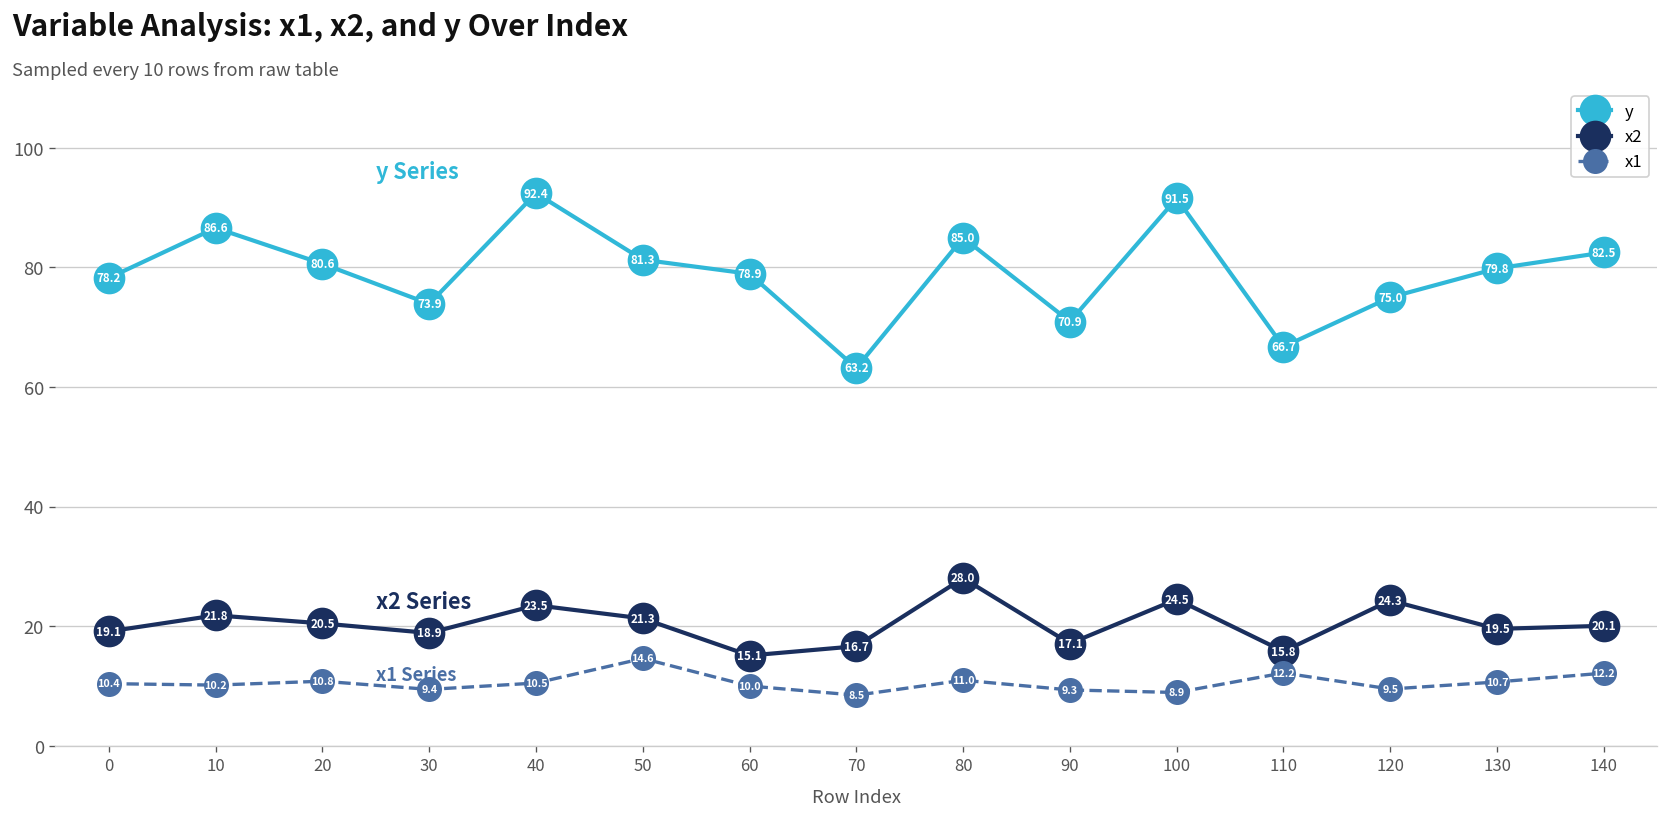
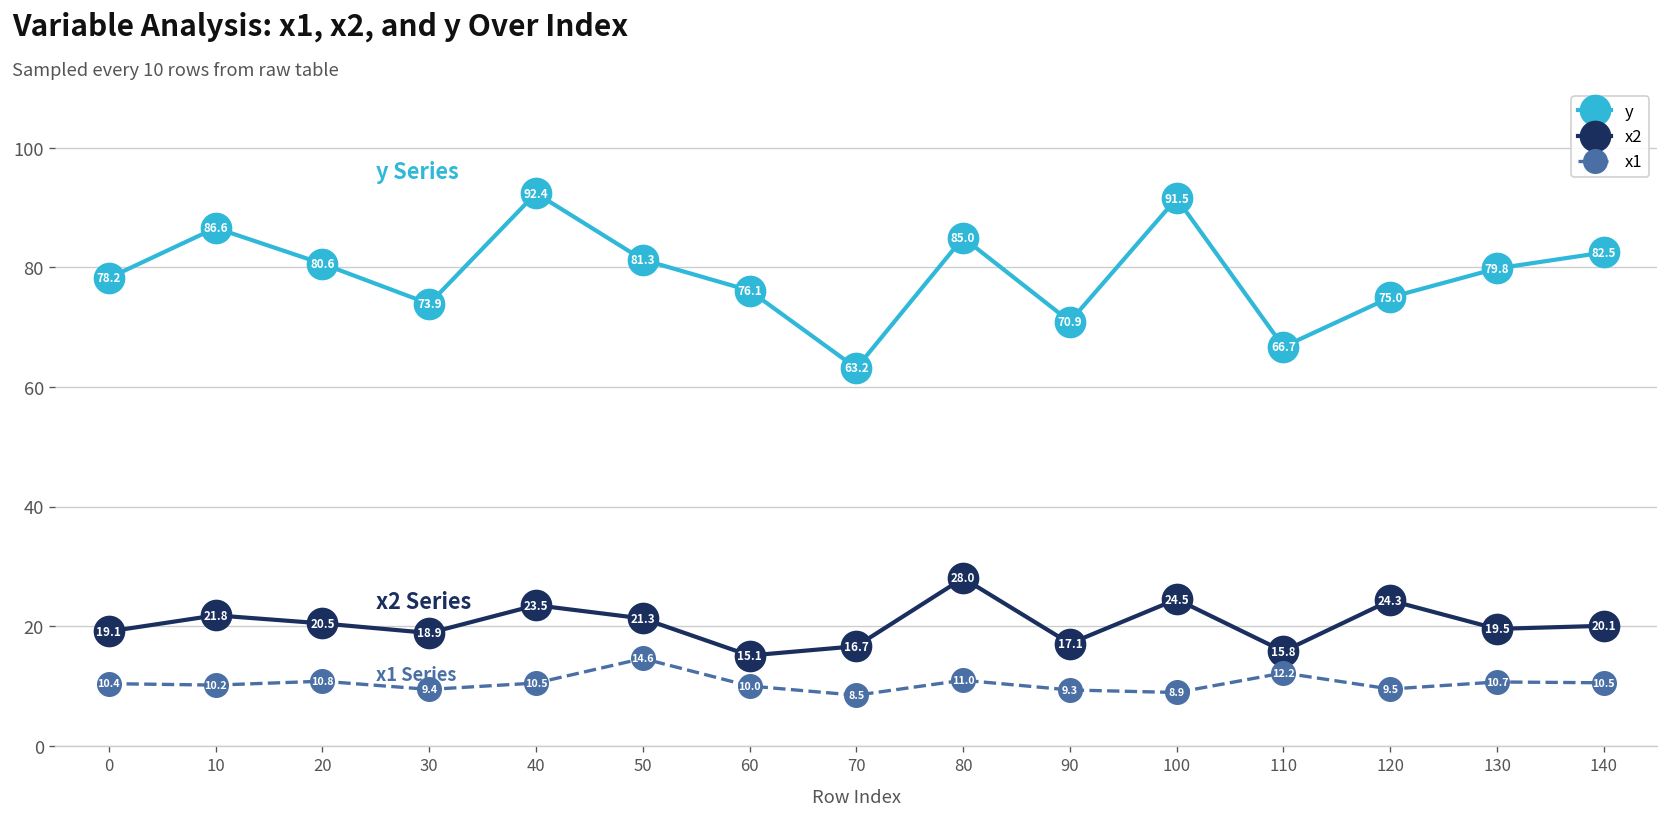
y, 60: 78.9 -> 76.1
x1, 140: 12.2 -> 10.5
